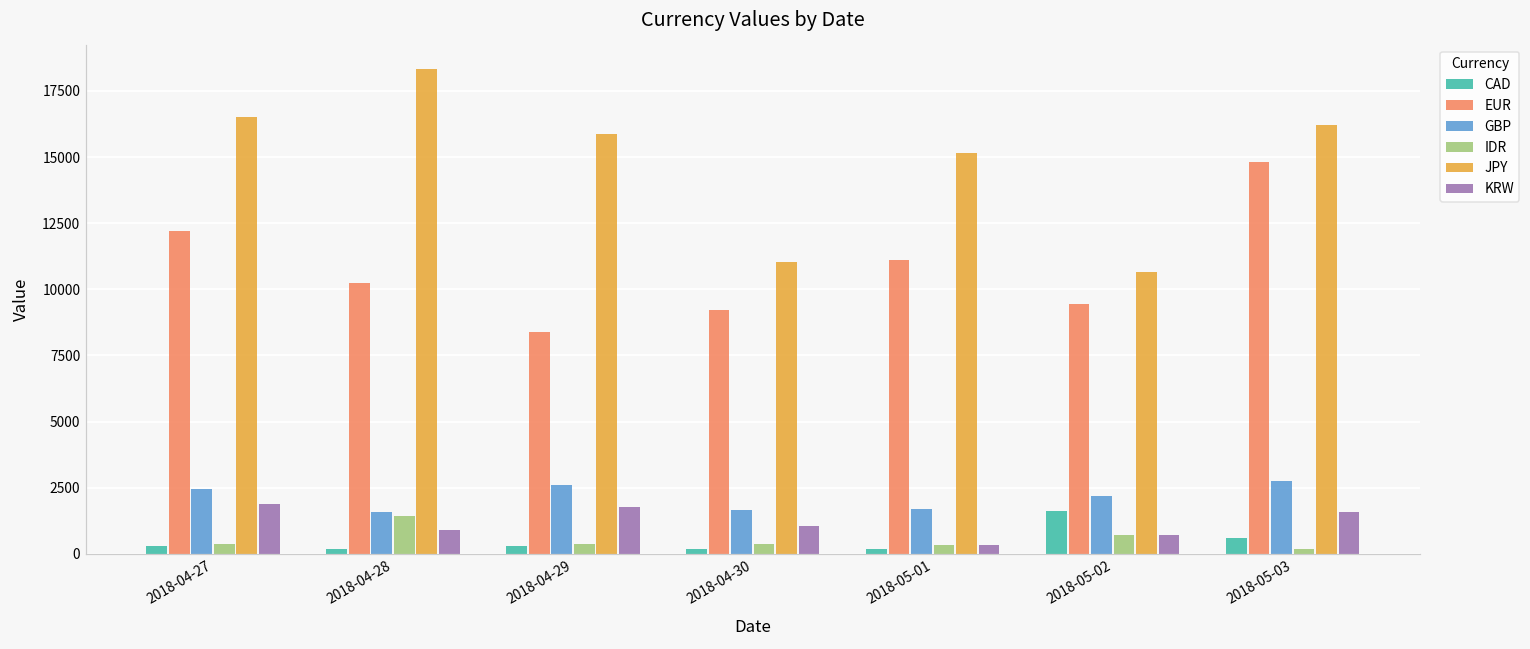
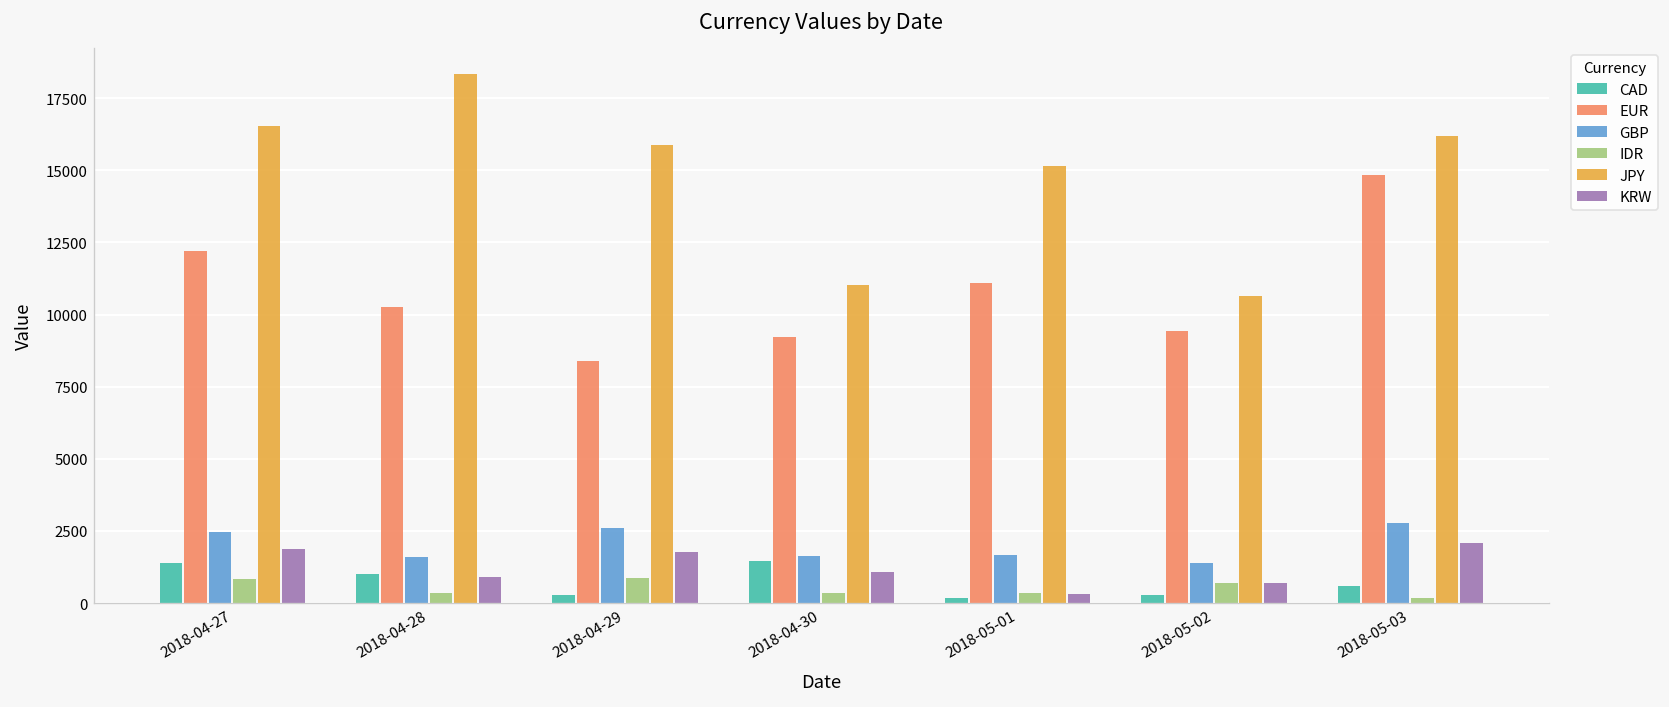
CAD, 2018-04-27: 300 -> 1400
IDR, 2018-04-27: 400 -> 800
CAD, 2018-04-28: 200 -> 1000
IDR, 2018-04-28: 1400 -> 300
IDR, 2018-04-29: 400 -> 900
CAD, 2018-04-30: 200 -> 1500
CAD, 2018-05-02: 1600 -> 300
GBP, 2018-05-02: 2200 -> 1400
KRW, 2018-05-03: 1600 -> 2100
